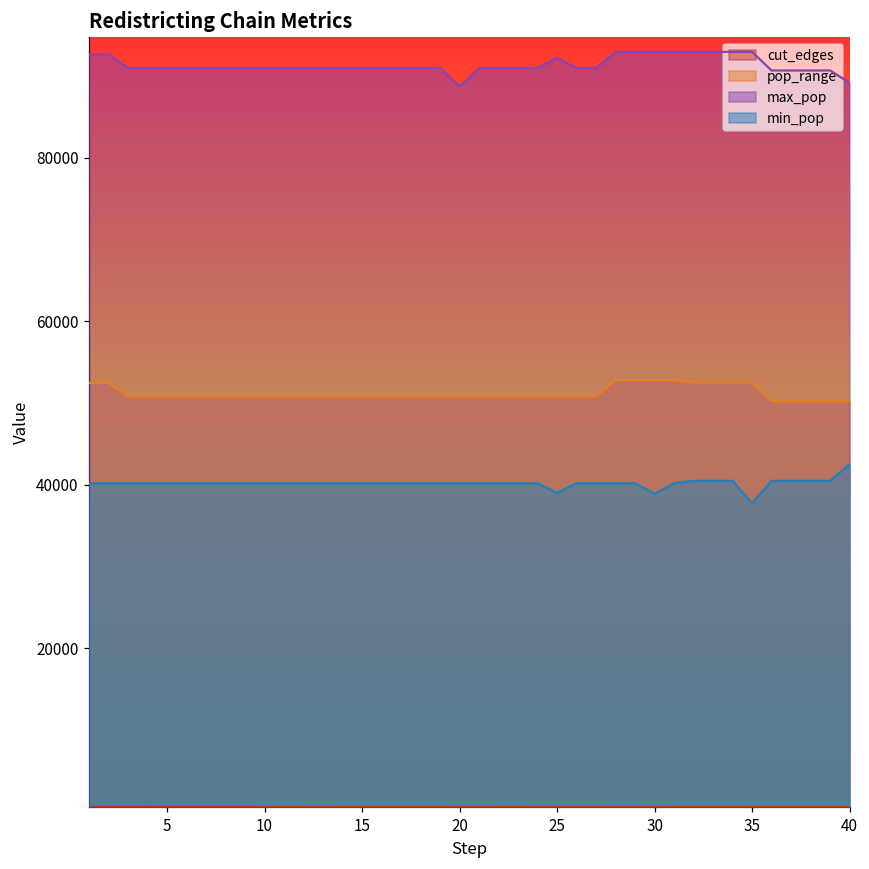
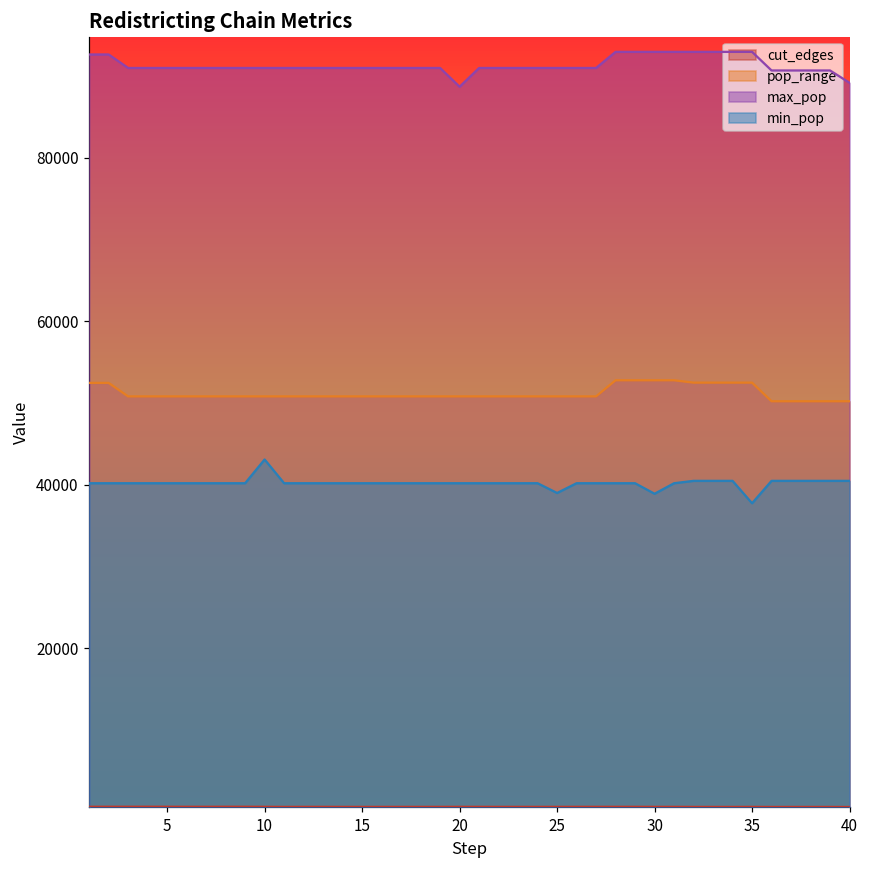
min_pop, 10: 40000 -> 43000
max_pop, 25: 92000 -> 91000
min_pop, 40: 43000 -> 40000
